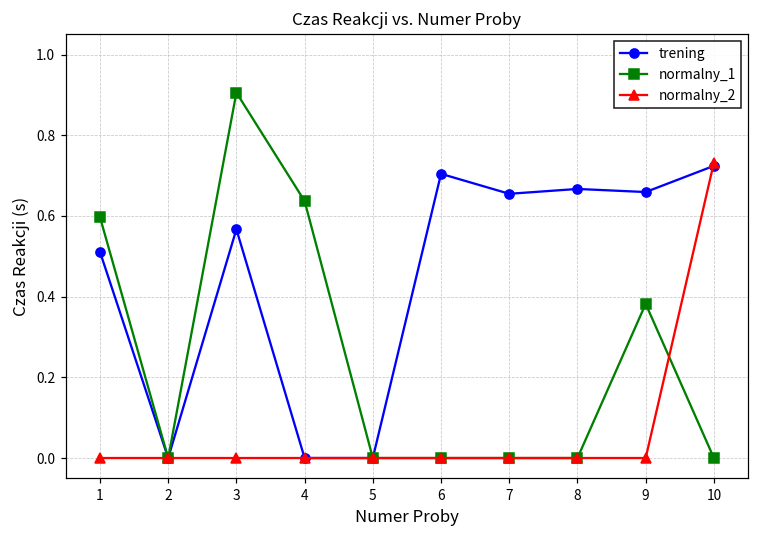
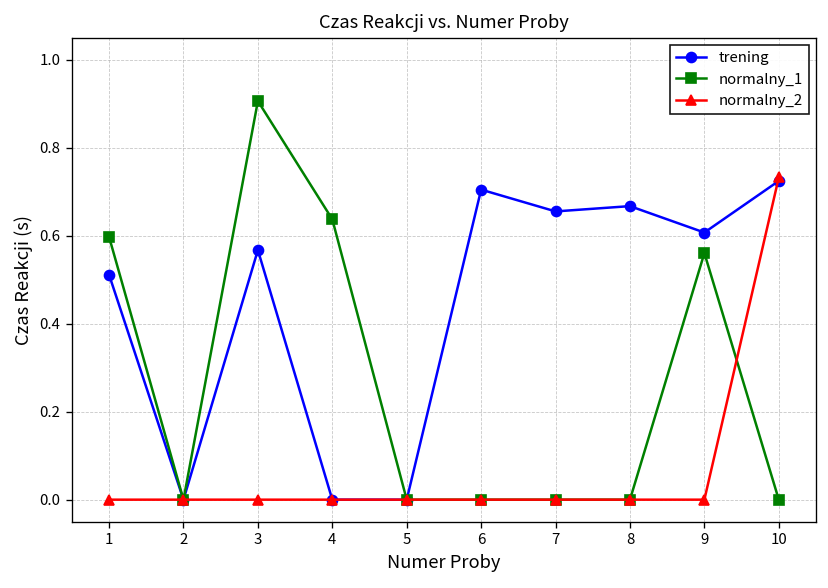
trening, 9: 0.66 -> 0.61
normalny_1, 9: 0.38 -> 0.56
